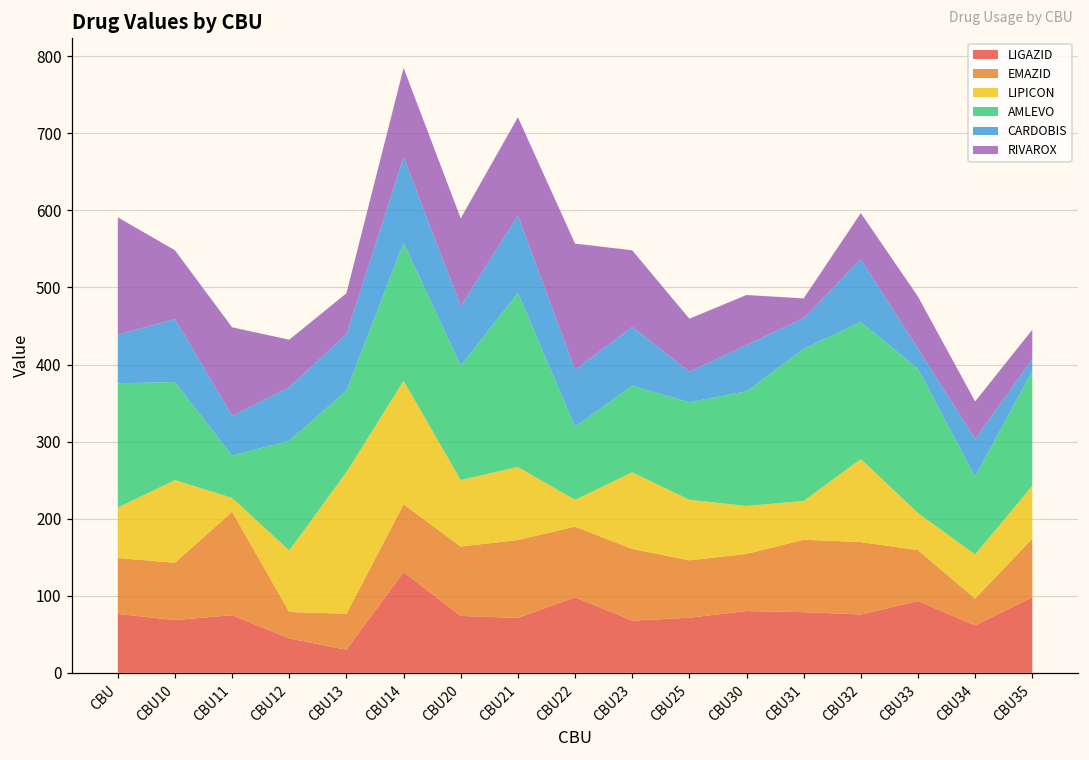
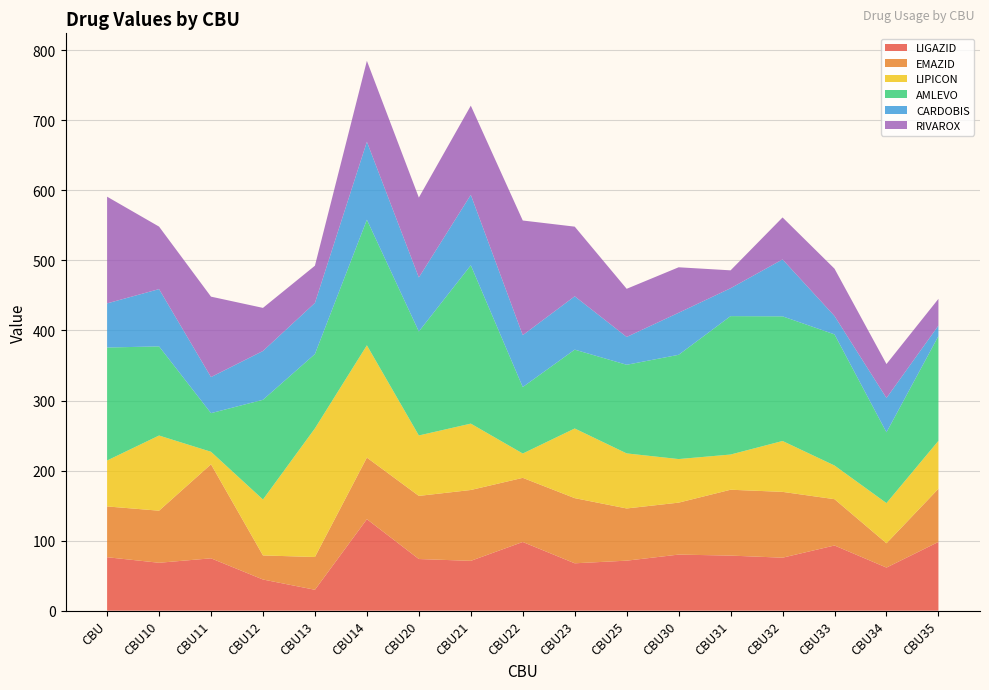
LIPICON, CBU32: 110 -> 70
